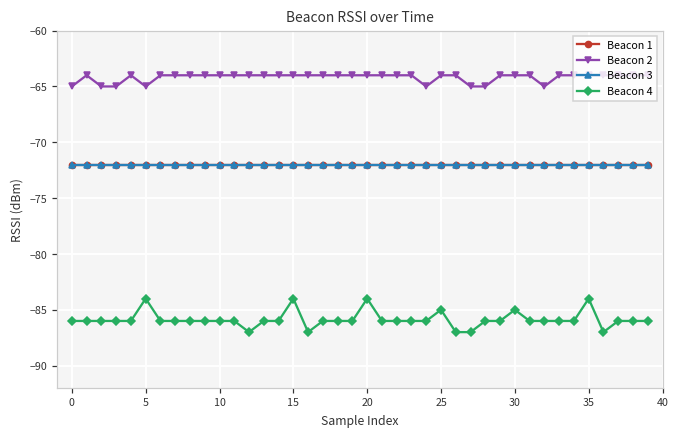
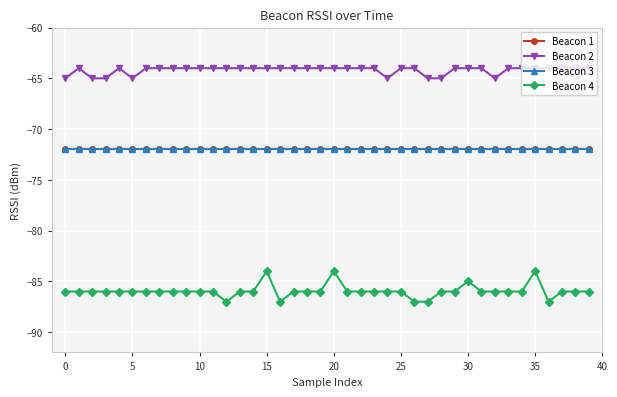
Beacon 4, 5: -84 -> -86
Beacon 4, 25: -85 -> -86
